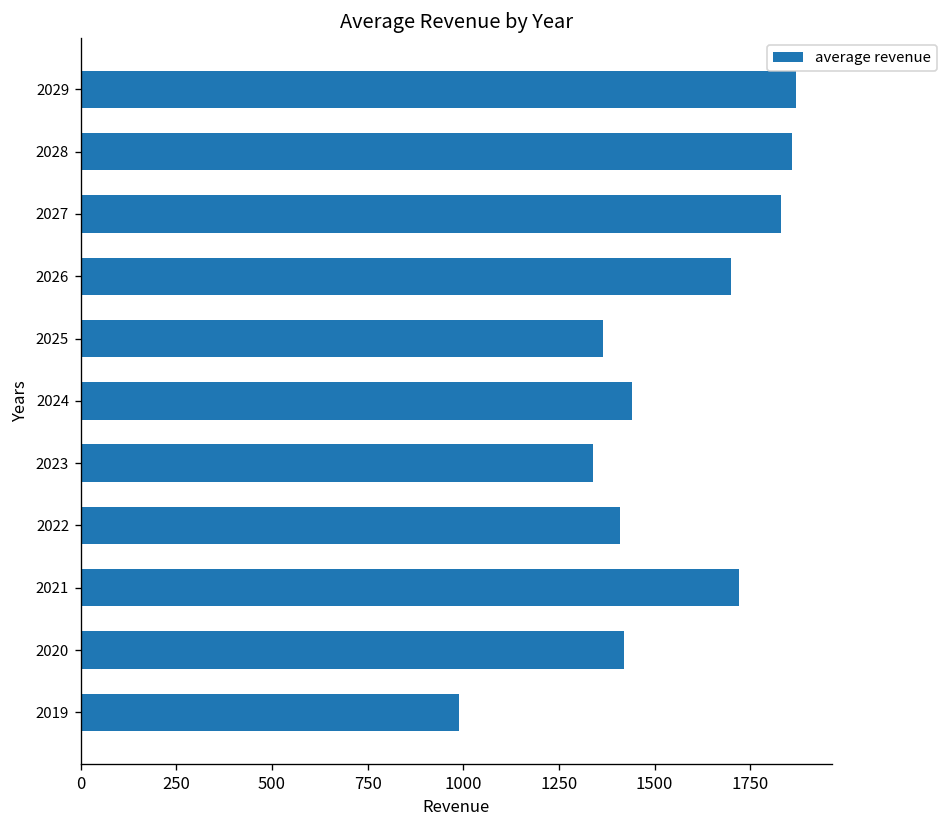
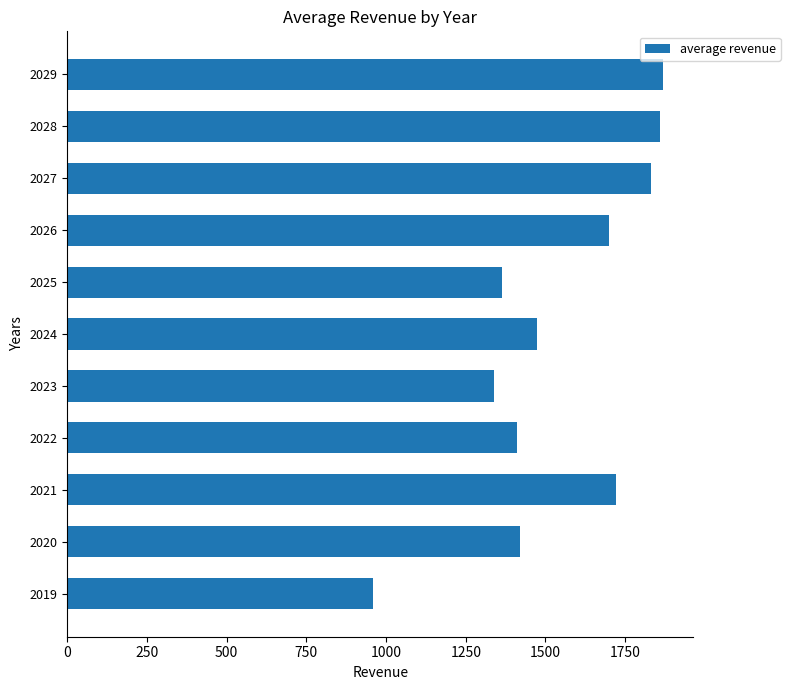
2024: 1440 -> 1470
2019: 990 -> 960
